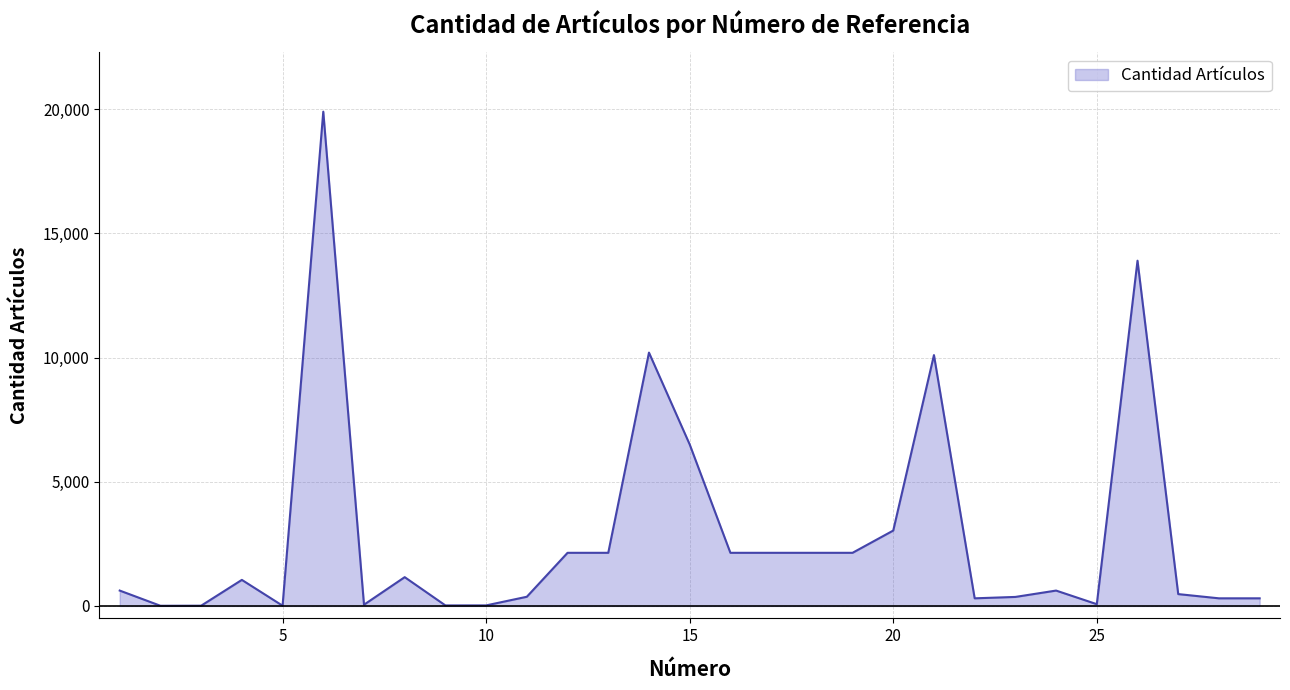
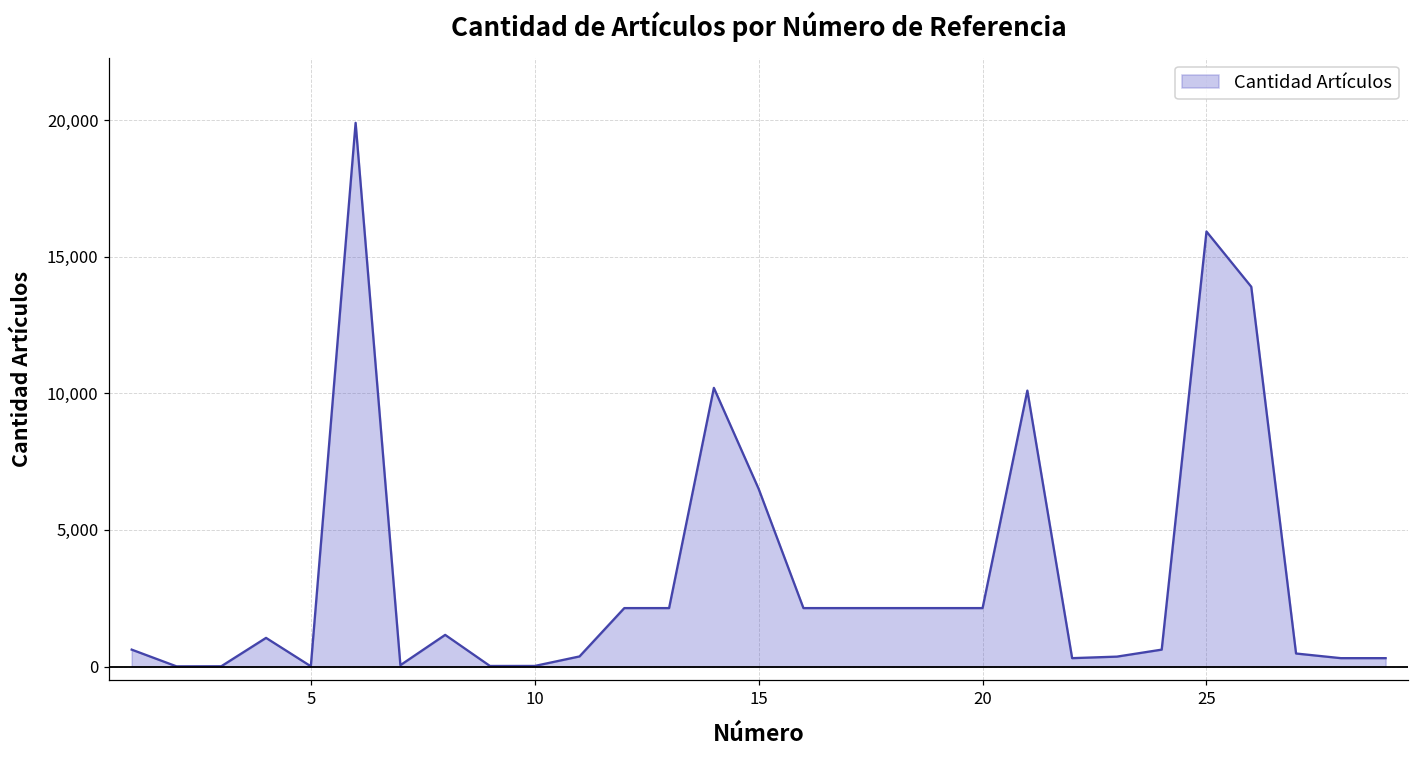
20: 3,000 -> 2,100
25: 100 -> 15,900
